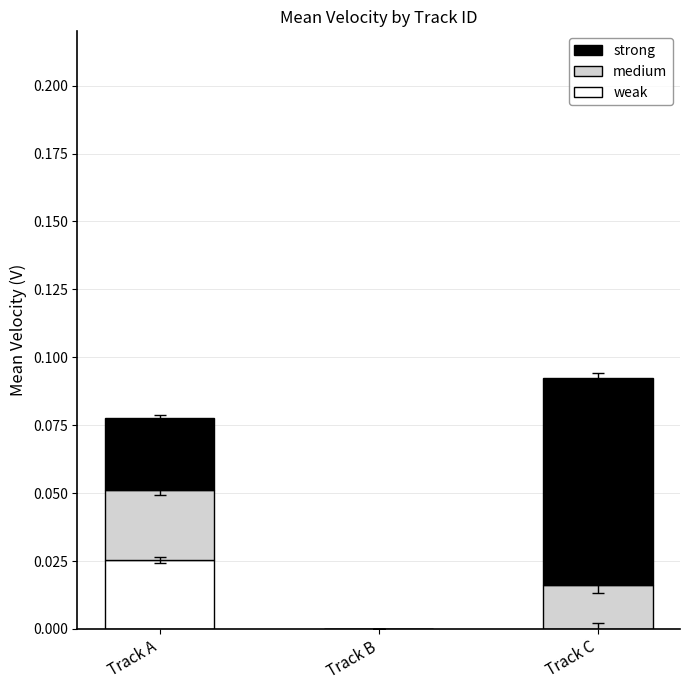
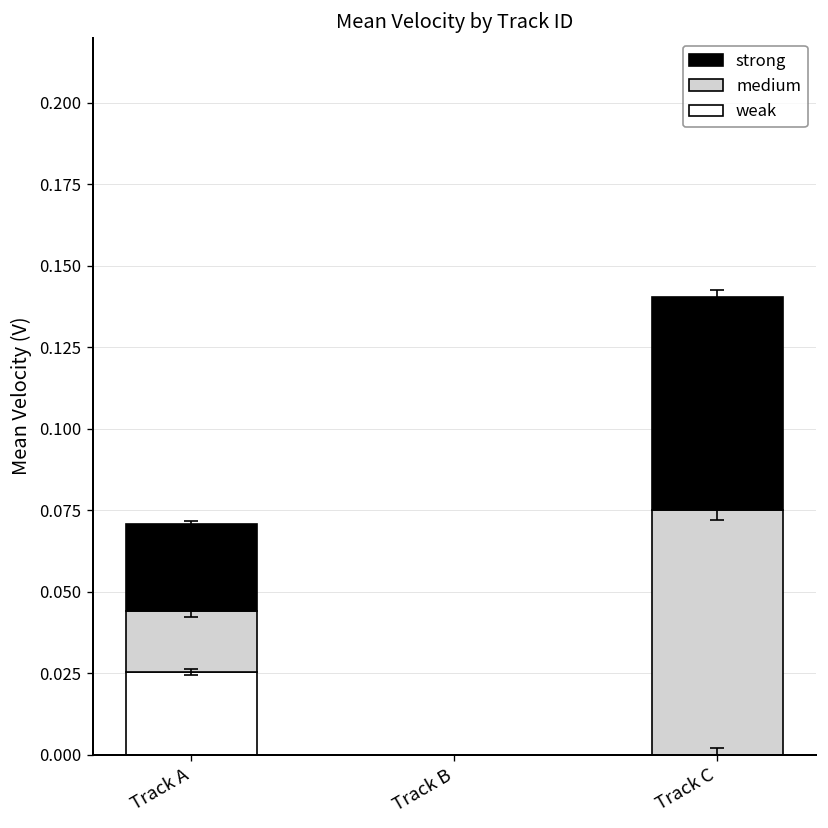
medium, Track A: 0.026 -> 0.019
medium, Track C: 0.016 -> 0.075
strong, Track C: 0.076 -> 0.066
